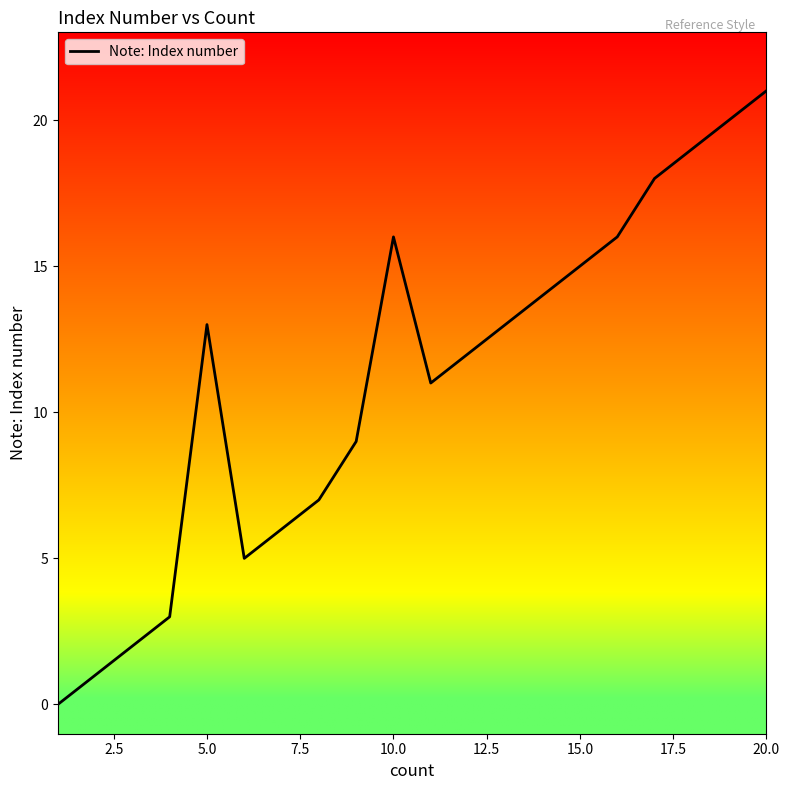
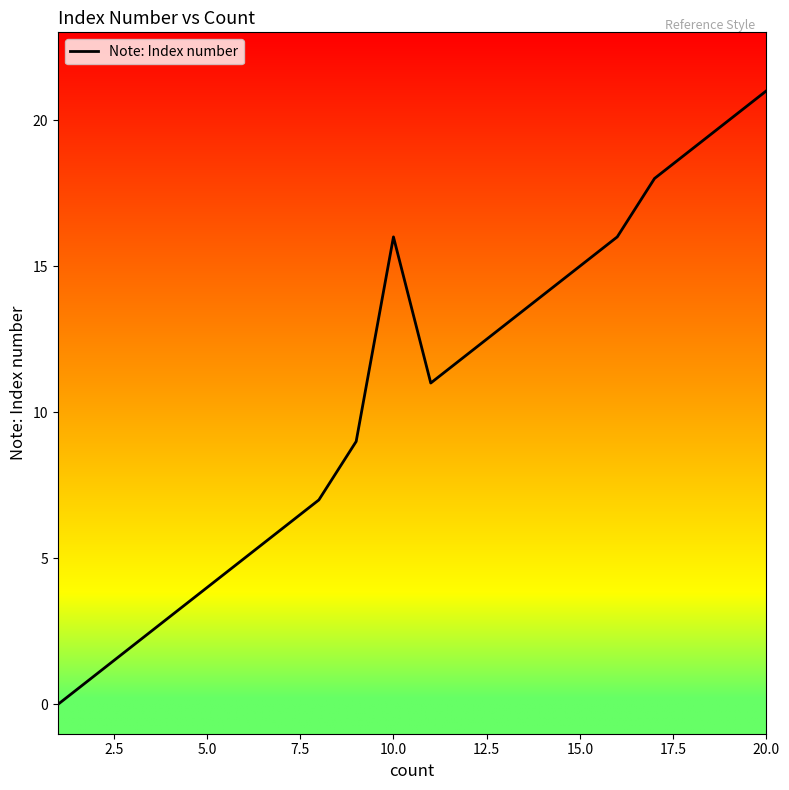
5.0: 13 -> 4
